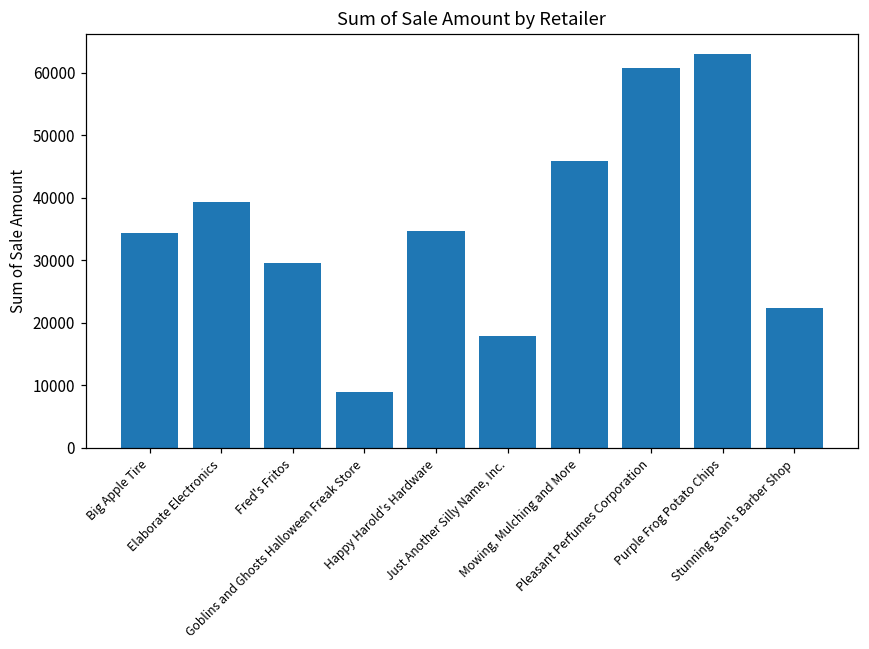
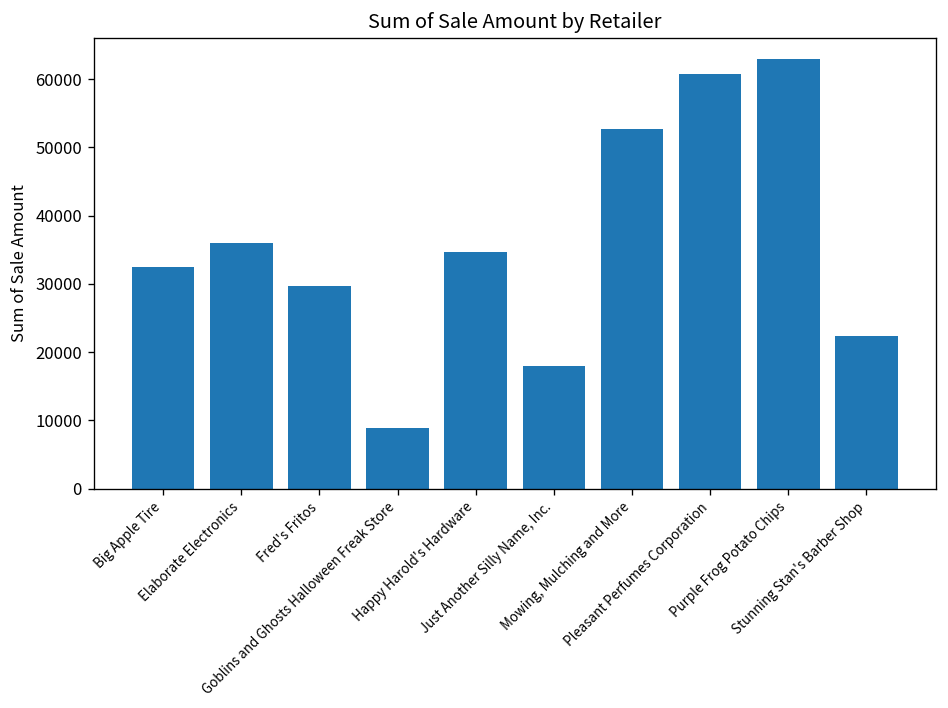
Big Apple Tire: 34000 -> 33000
Elaborate Electronics: 39000 -> 36000
Mowing, Mulching and More: 46000 -> 53000
